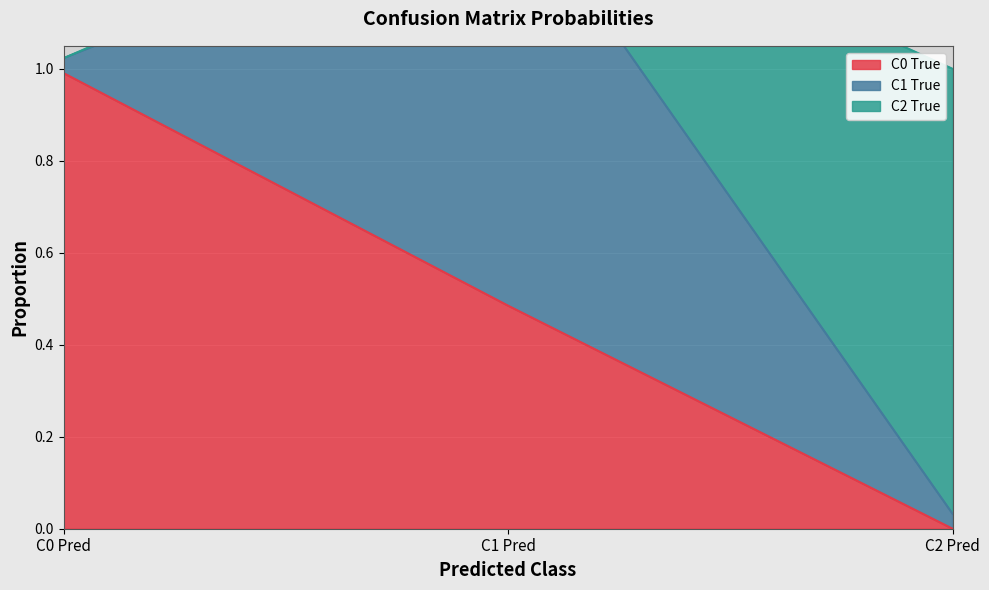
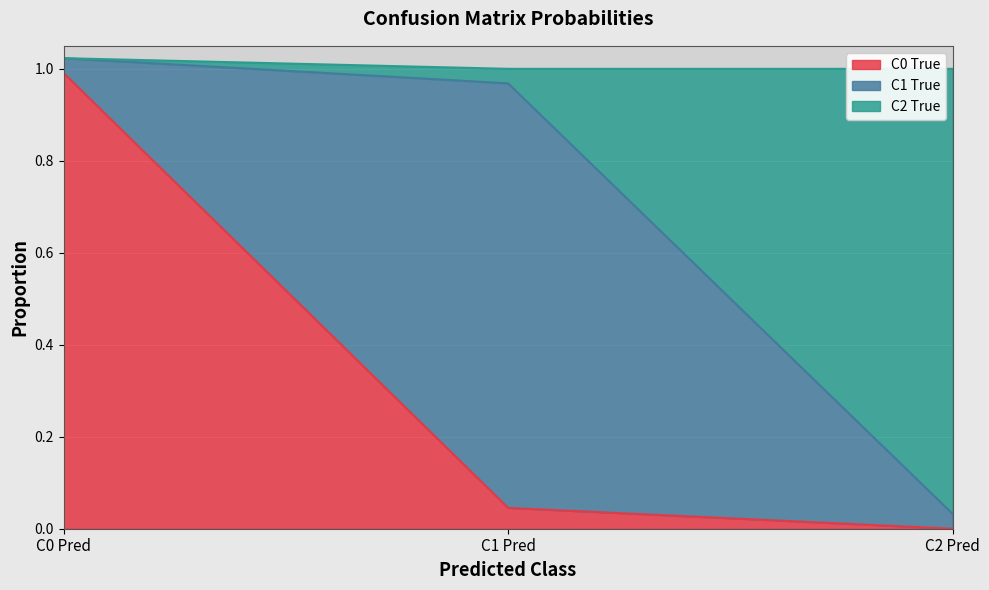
C0 True, C1 Pred: 0.48 -> 0.05
